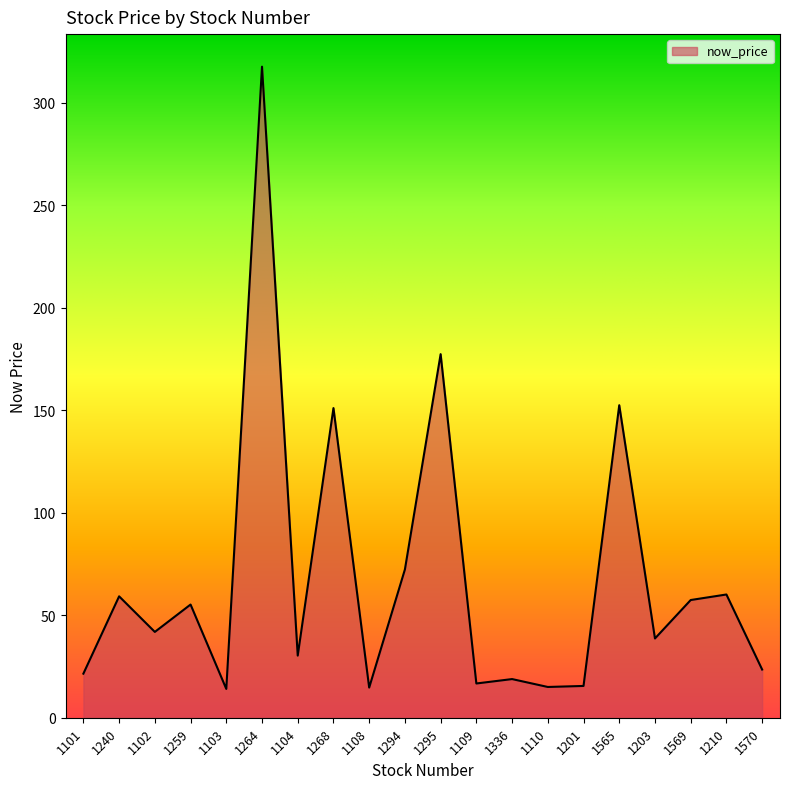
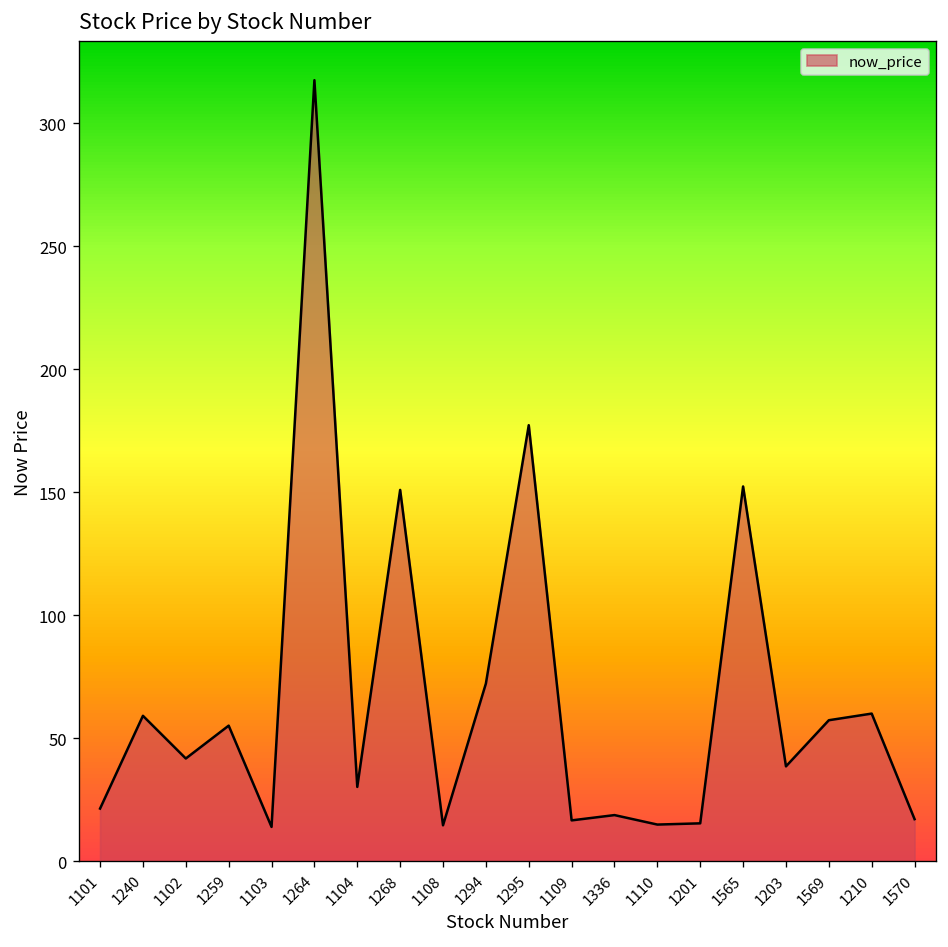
1570: 24 -> 17
